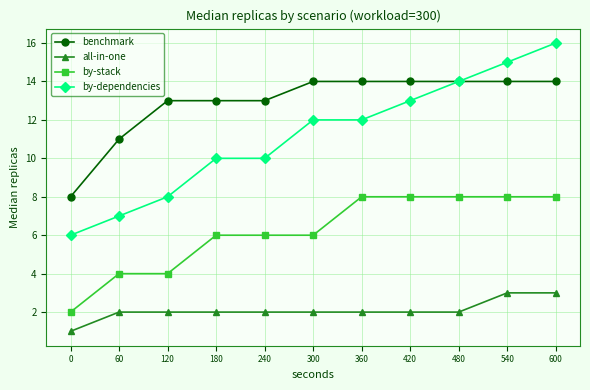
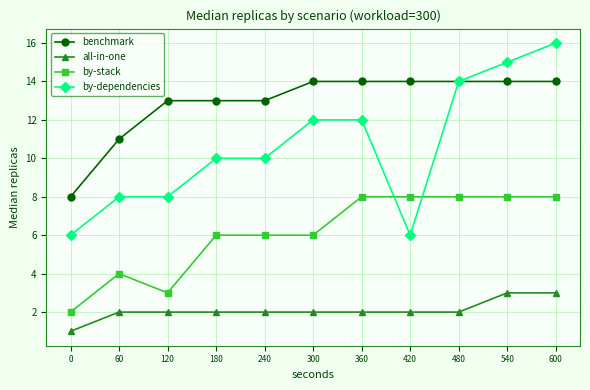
by-dependencies, 60: 7 -> 8
by-stack, 120: 4 -> 3
by-dependencies, 420: 13 -> 6
